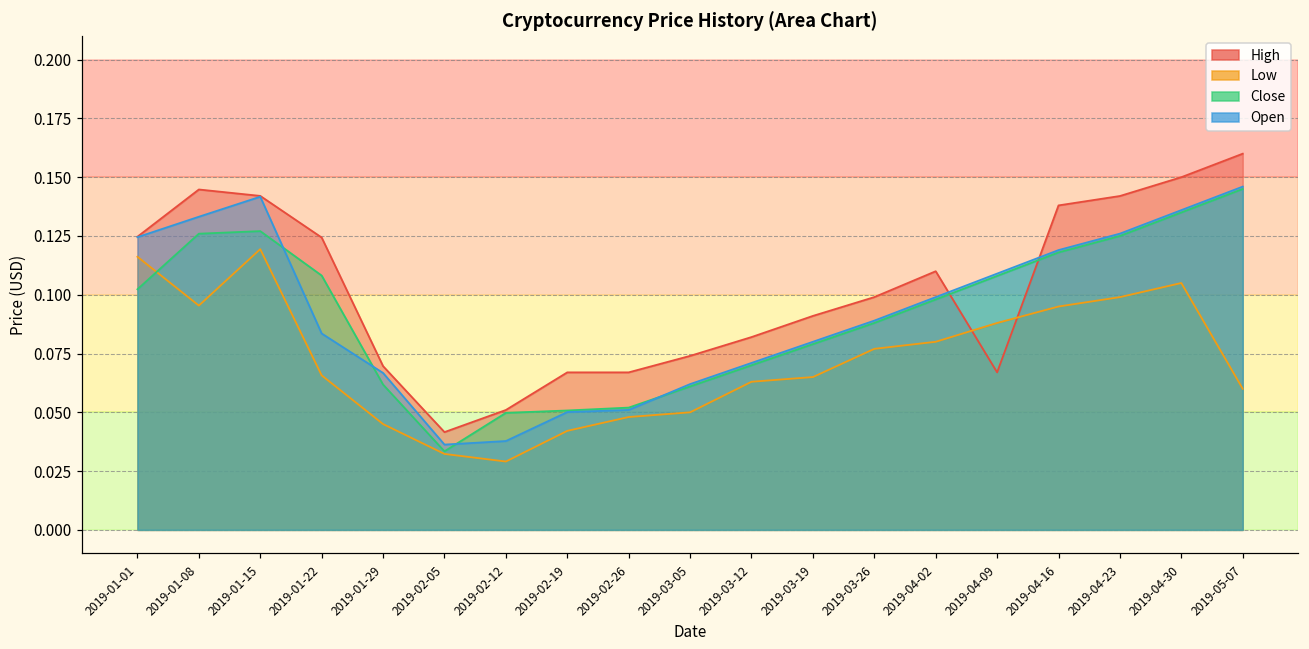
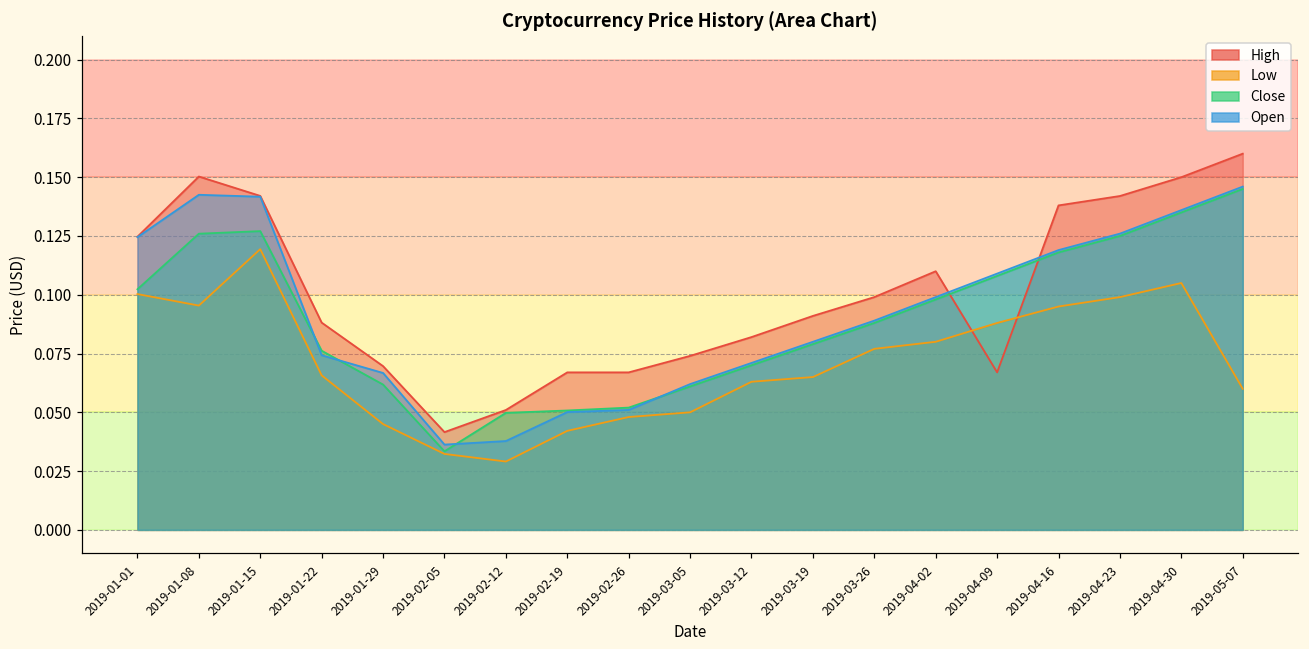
Low, 2019-01-01: 0.116 -> 0.100
High, 2019-01-08: 0.145 -> 0.150
Open, 2019-01-08: 0.133 -> 0.143
High, 2019-01-22: 0.124 -> 0.088
Close, 2019-01-22: 0.108 -> 0.076
Open, 2019-01-22: 0.084 -> 0.074
